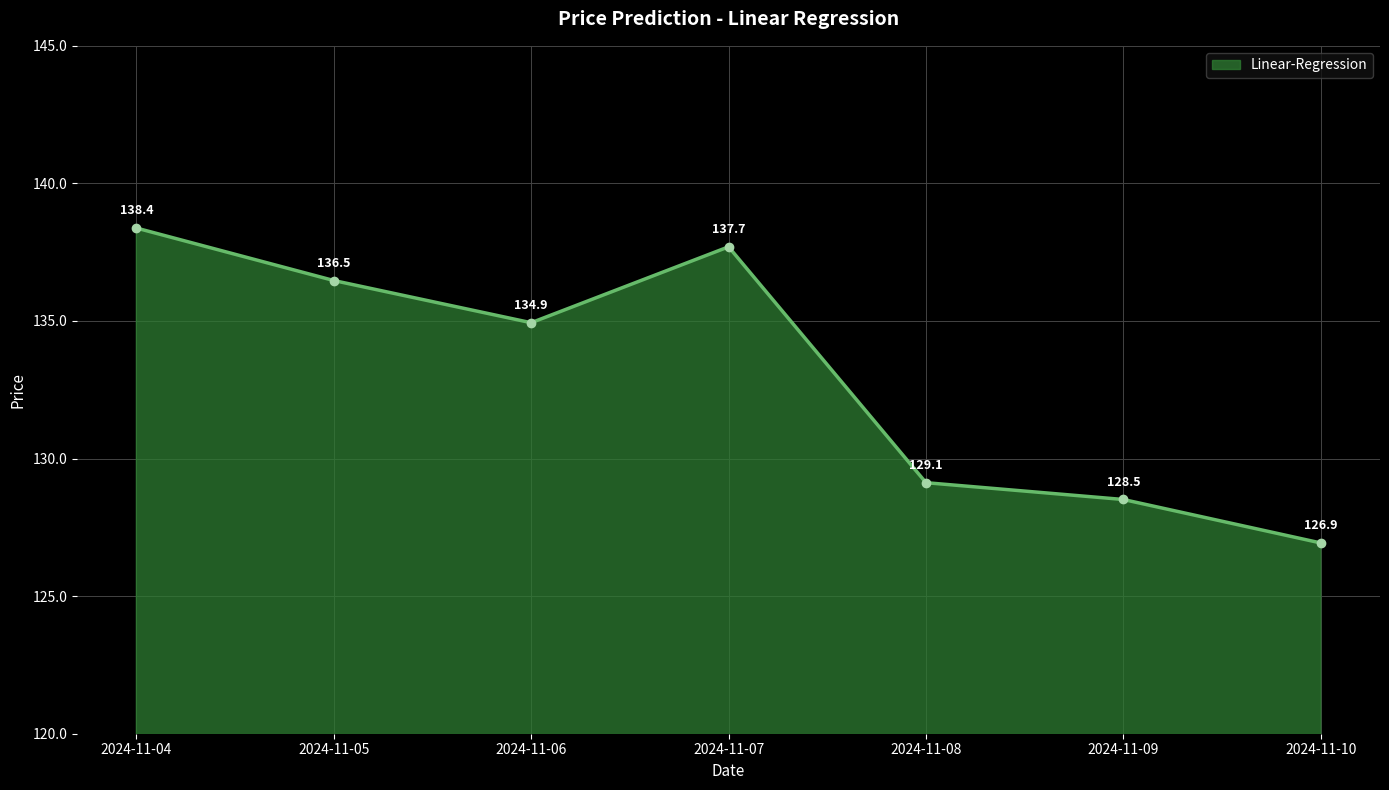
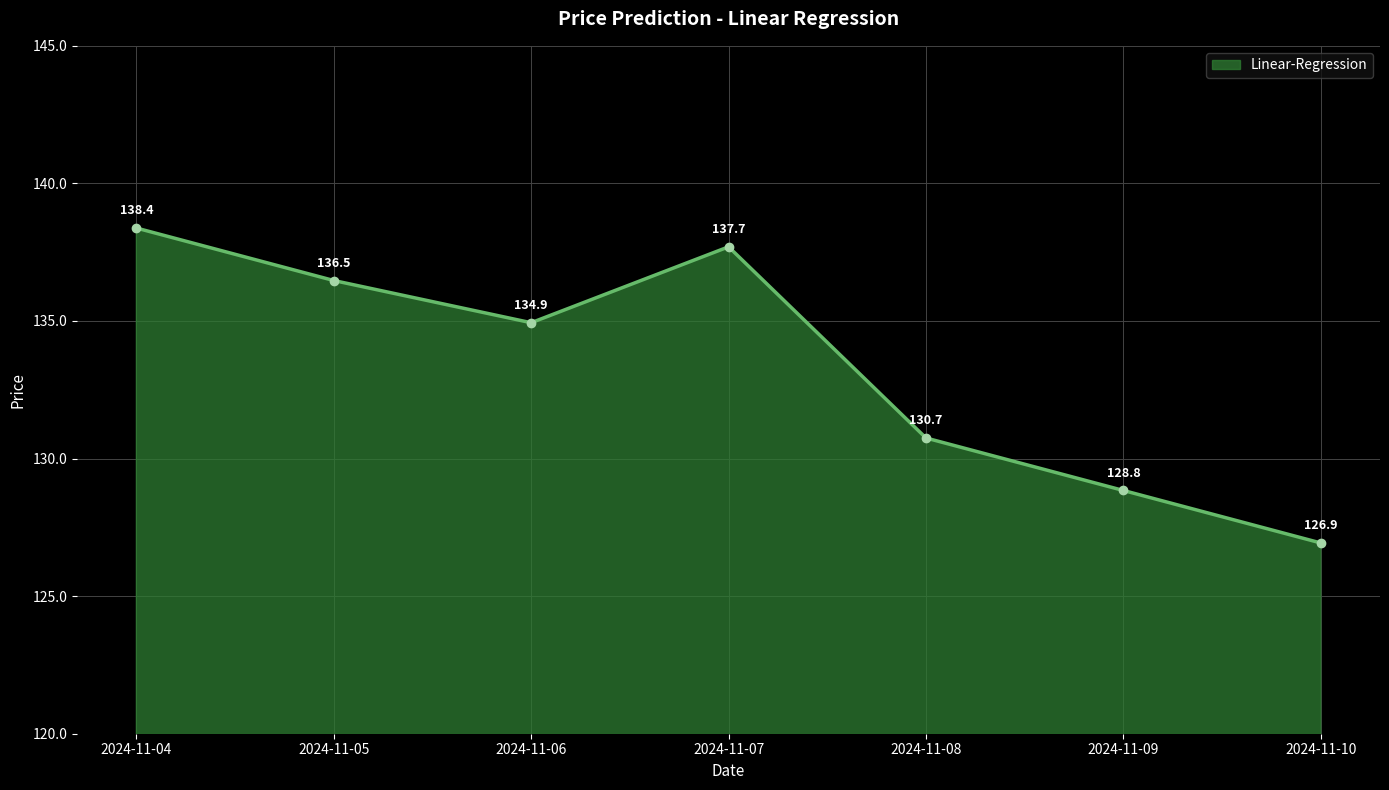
2024-11-08: 129.1 -> 130.7
2024-11-09: 128.5 -> 128.8
